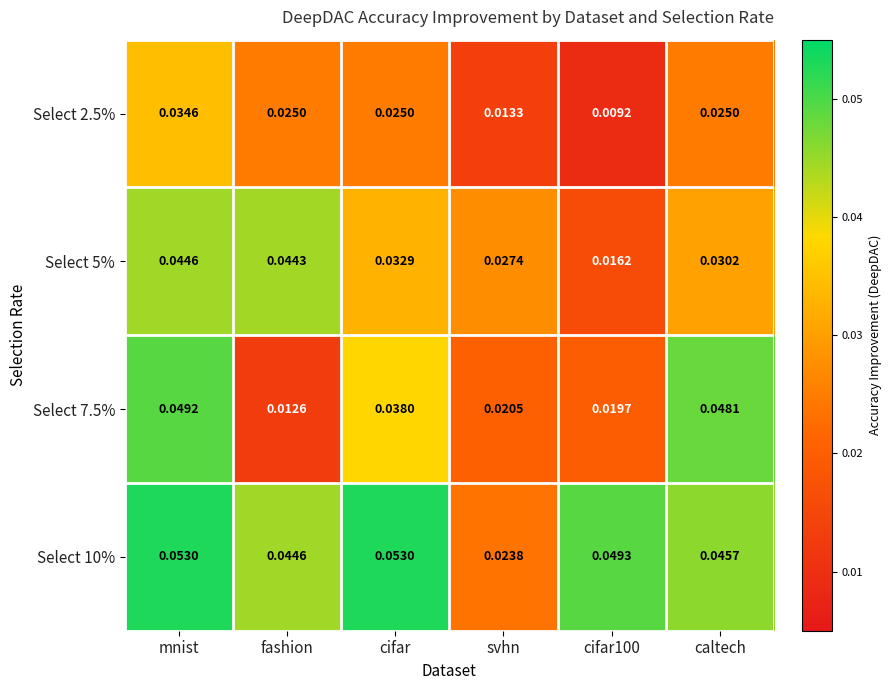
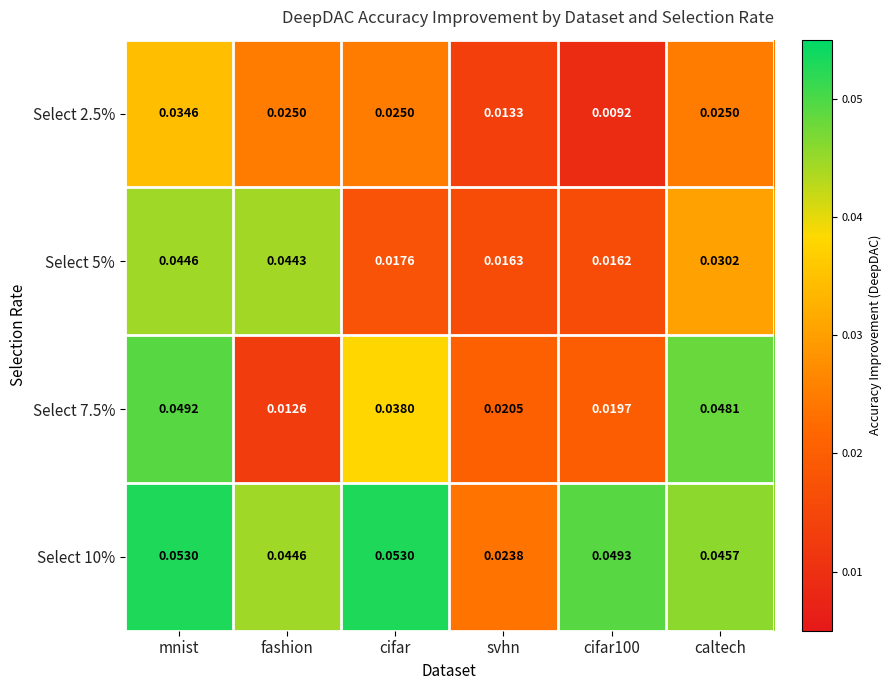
Select 5%, cifar: 0.0329 -> 0.0176
Select 5%, svhn: 0.0274 -> 0.0163
